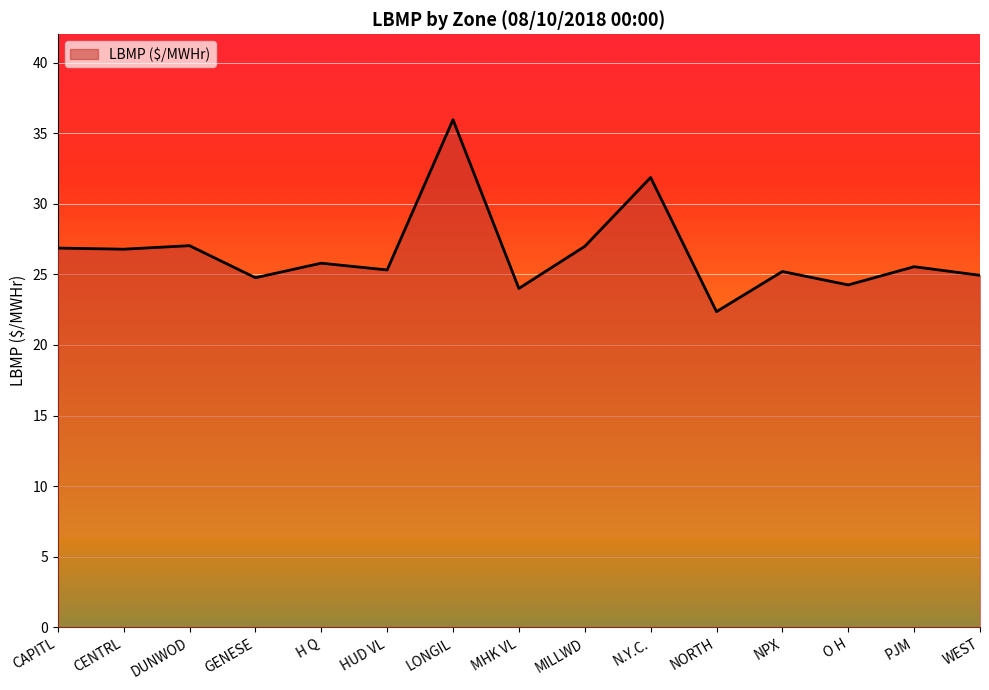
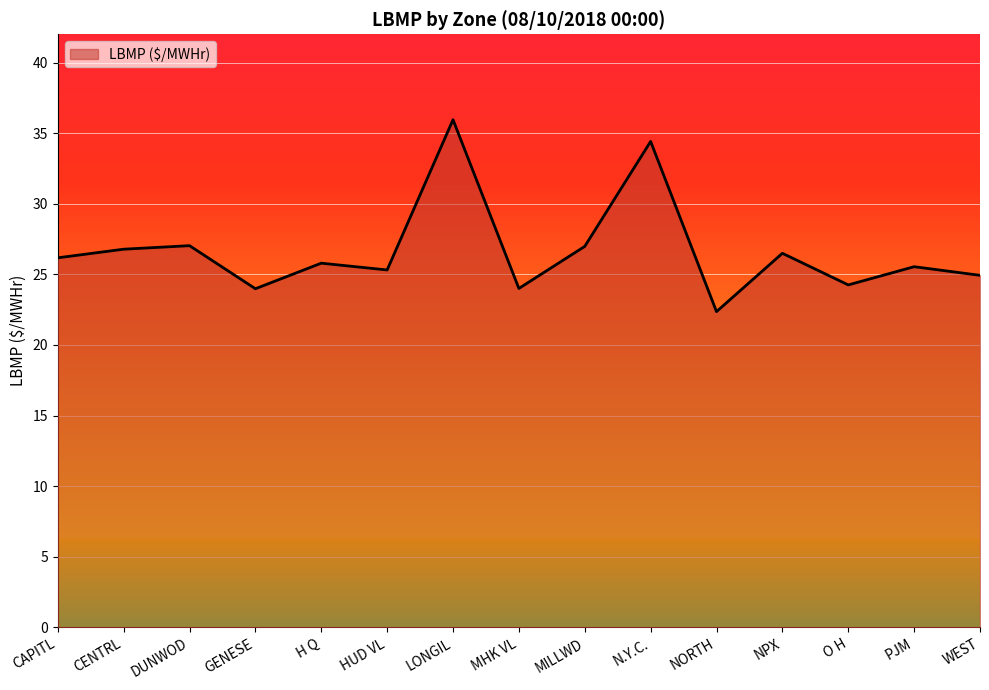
CAPITL: 26.9 -> 26.2
GENESE: 24.8 -> 24.0
N.Y.C.: 31.9 -> 34.4
NPX: 25.2 -> 26.5
